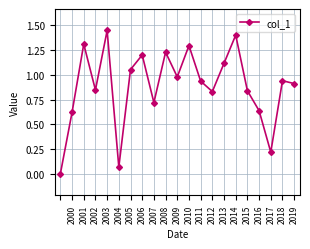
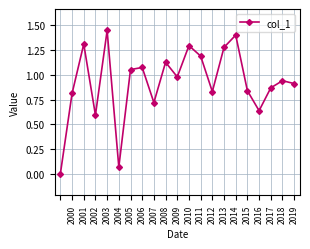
2000: 0.6 -> 0.8
2002: 0.8 -> 0.6
2006: 1.2 -> 1.1
2008: 1.2 -> 1.1
2011: 0.9 -> 1.2
2013: 1.1 -> 1.3
2017: 0.2 -> 0.9
